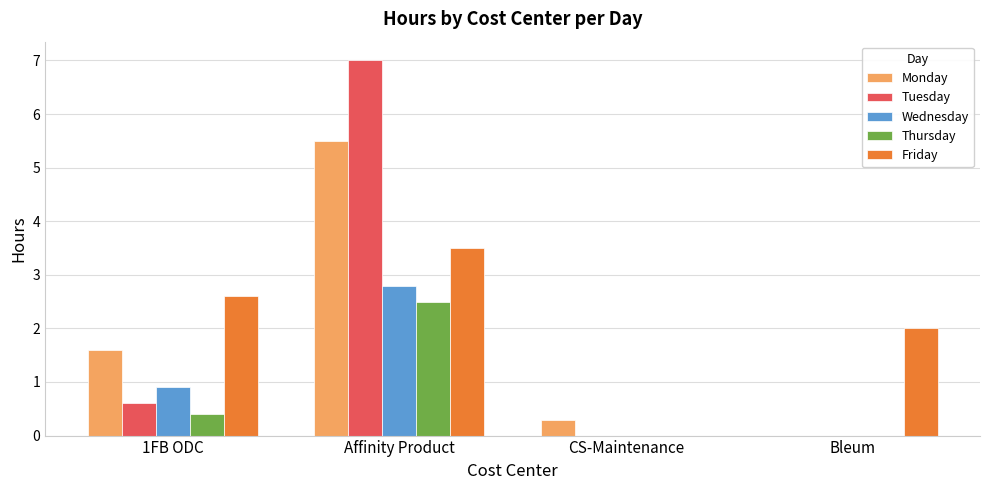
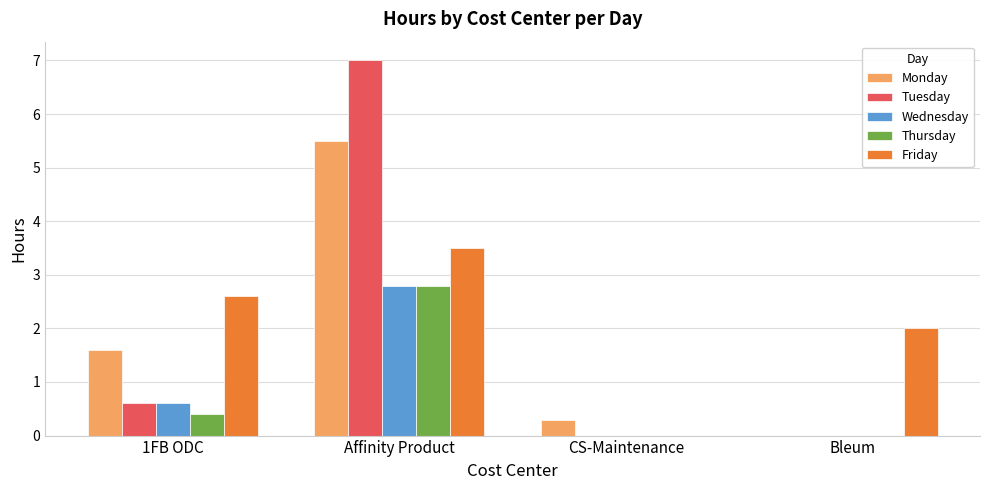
Wednesday, 1FB ODC: 0.9 -> 0.6
Thursday, Affinity Product: 2.5 -> 2.8
